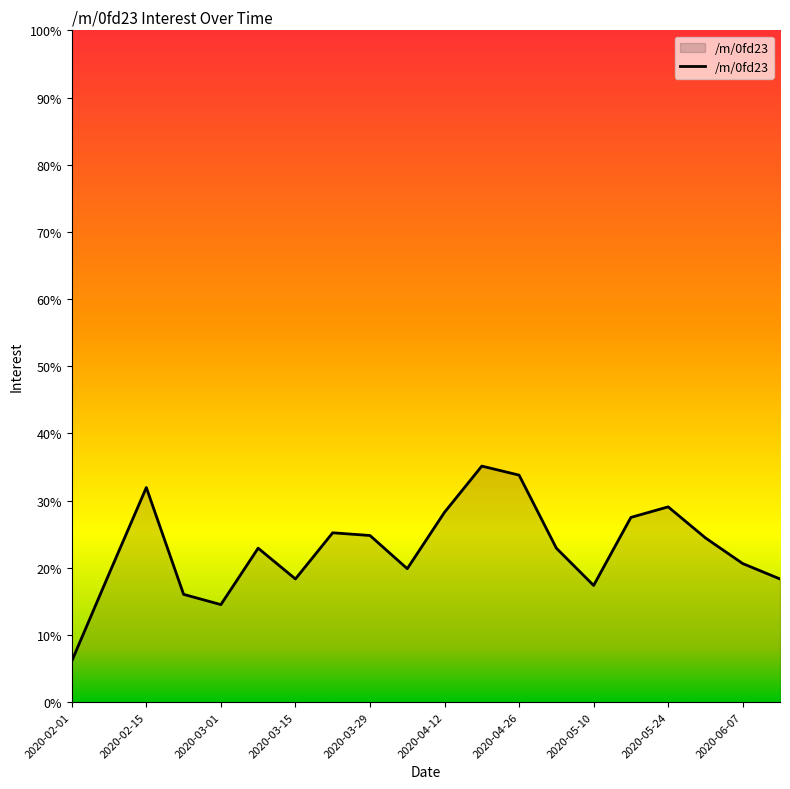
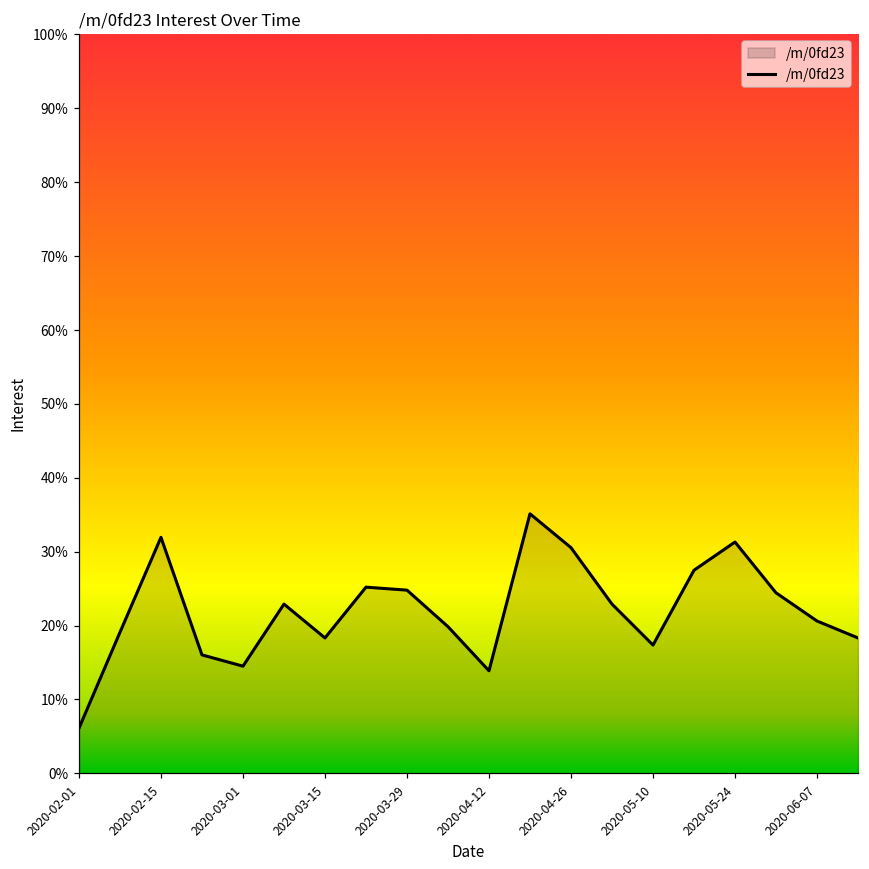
2020-04-12: 28% -> 14%
2020-04-26: 34% -> 31%
2020-05-24: 29% -> 31%
